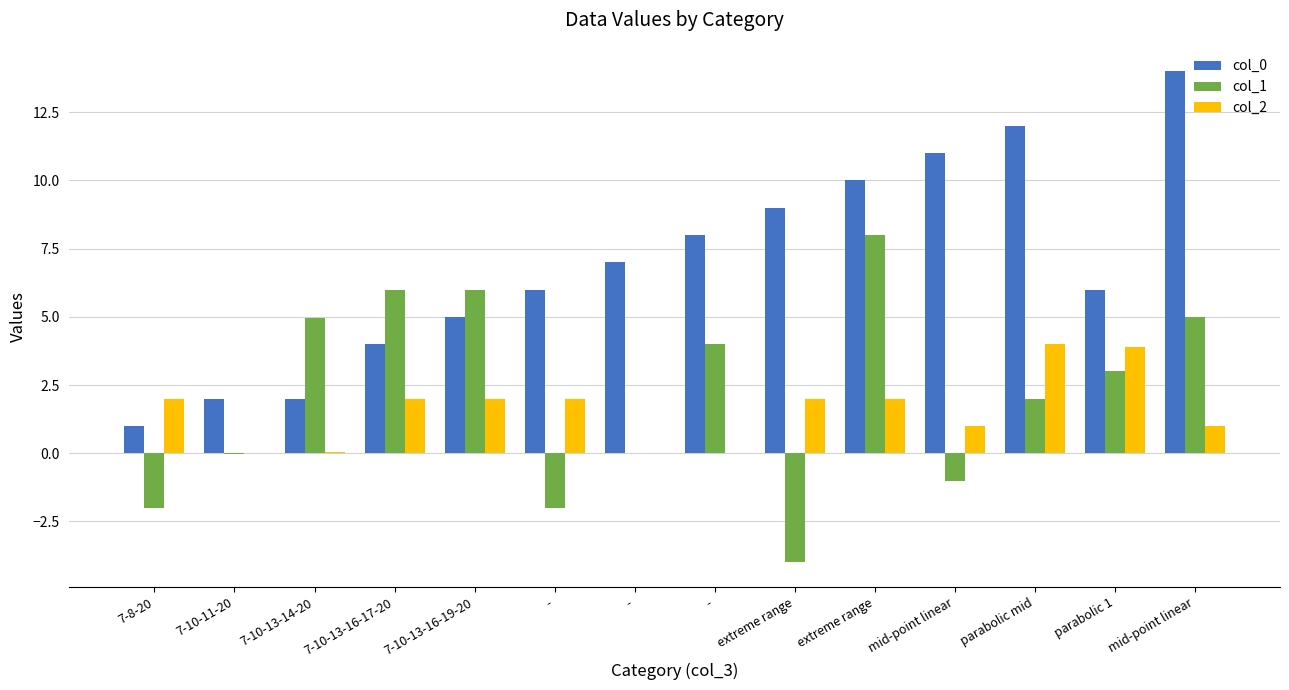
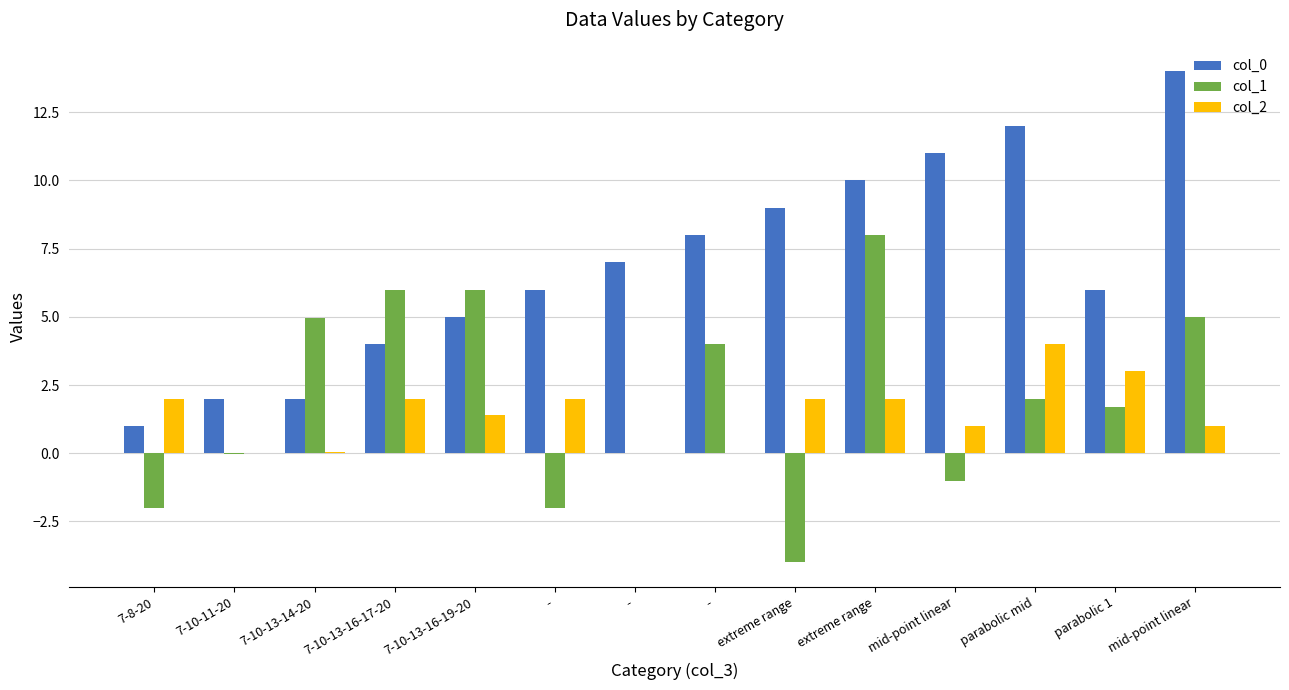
col_2, 7-10-13-16-19-20: 2.0 -> 1.4
col_1, parabolic 1: 3.0 -> 1.7
col_2, parabolic 1: 3.9 -> 3.0
